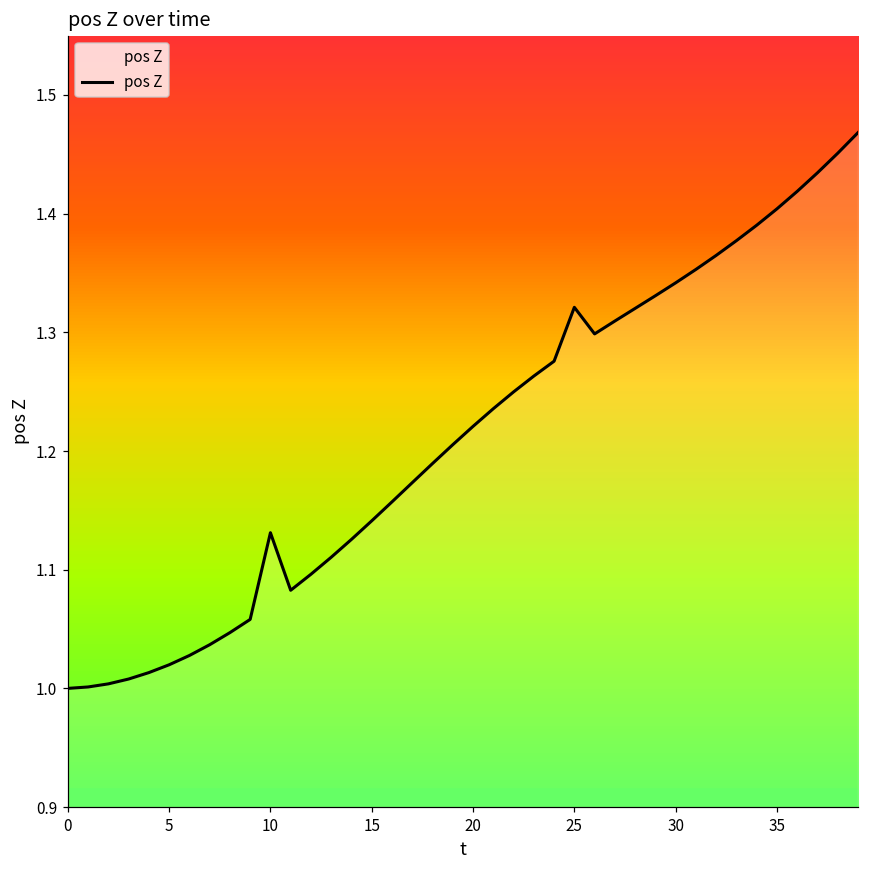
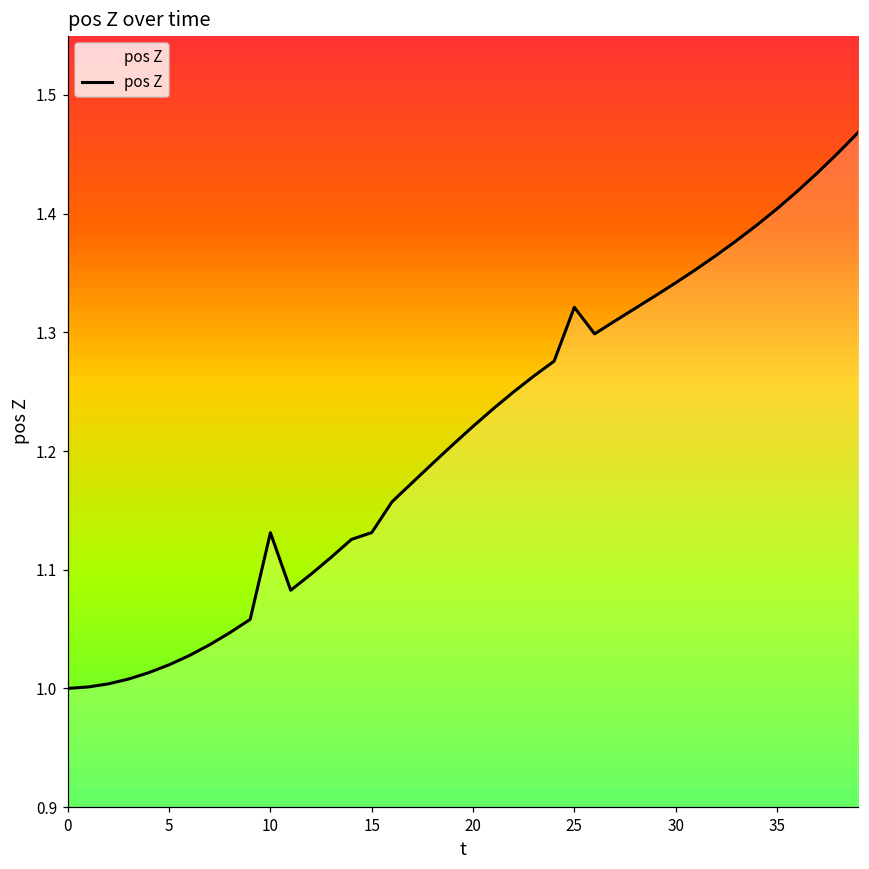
15: 1.141 -> 1.131
